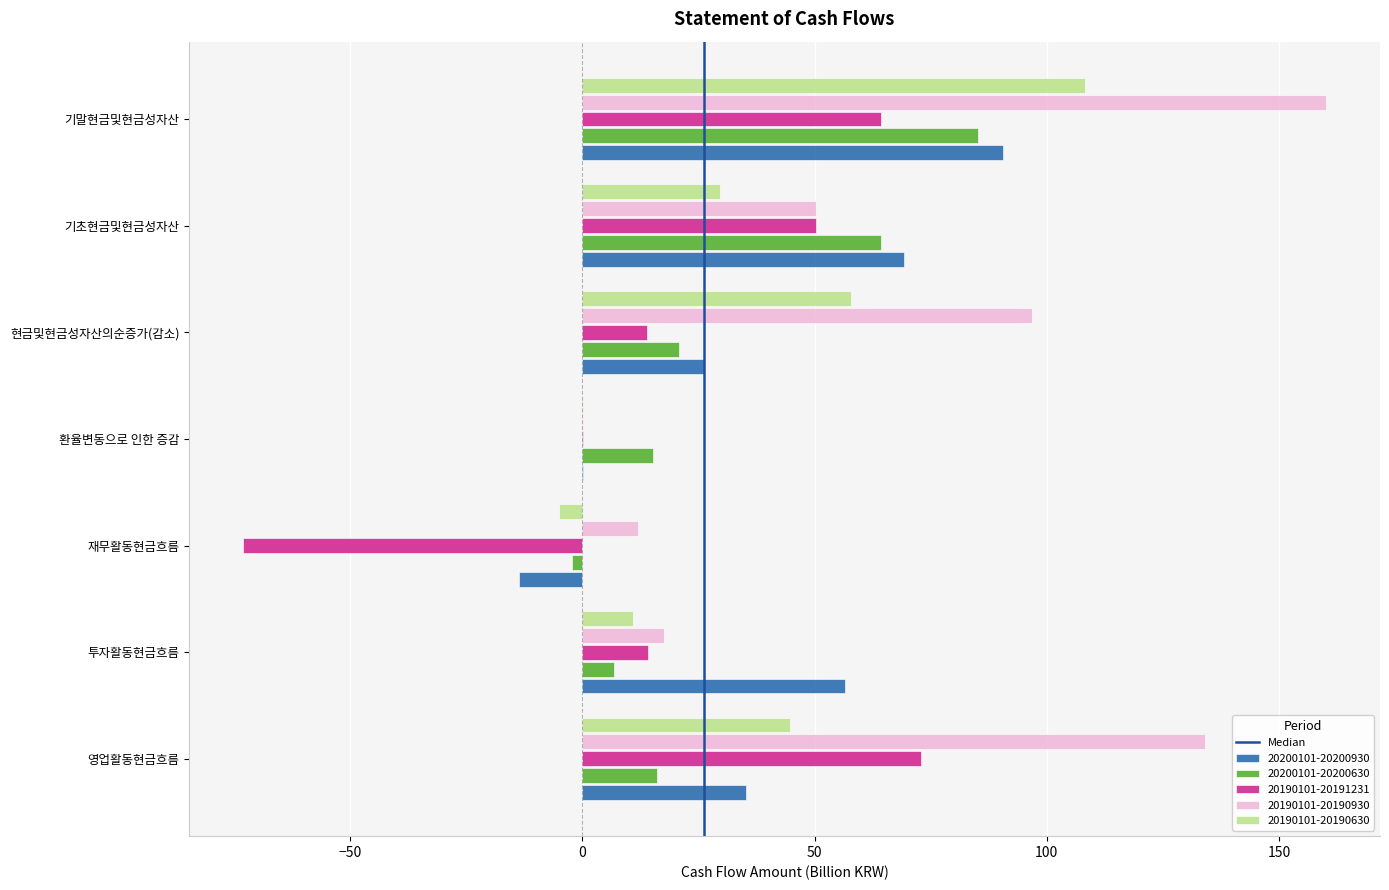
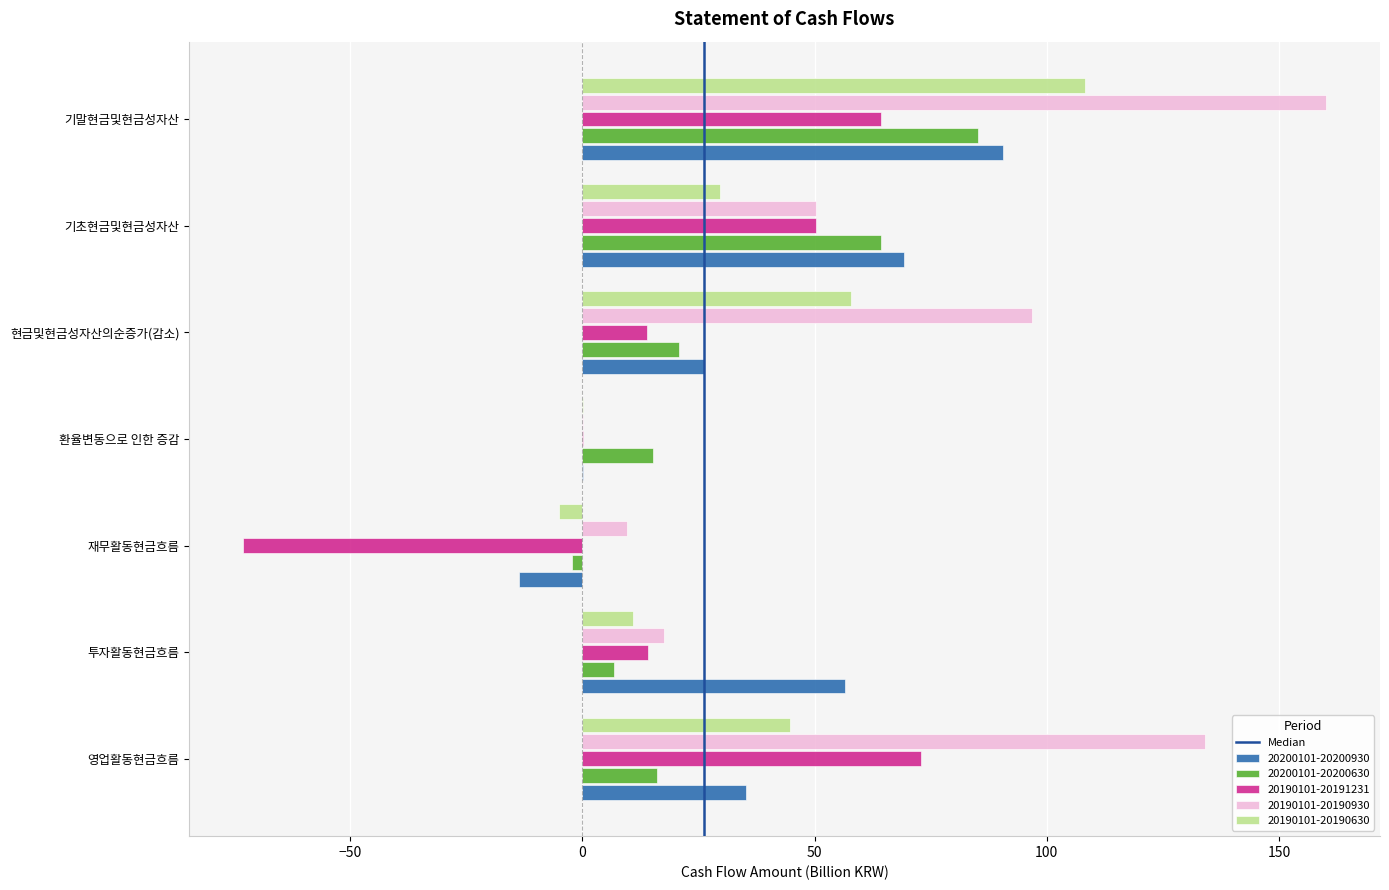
20190101-20190930, 재무활동현금흐름: 12 -> 10
